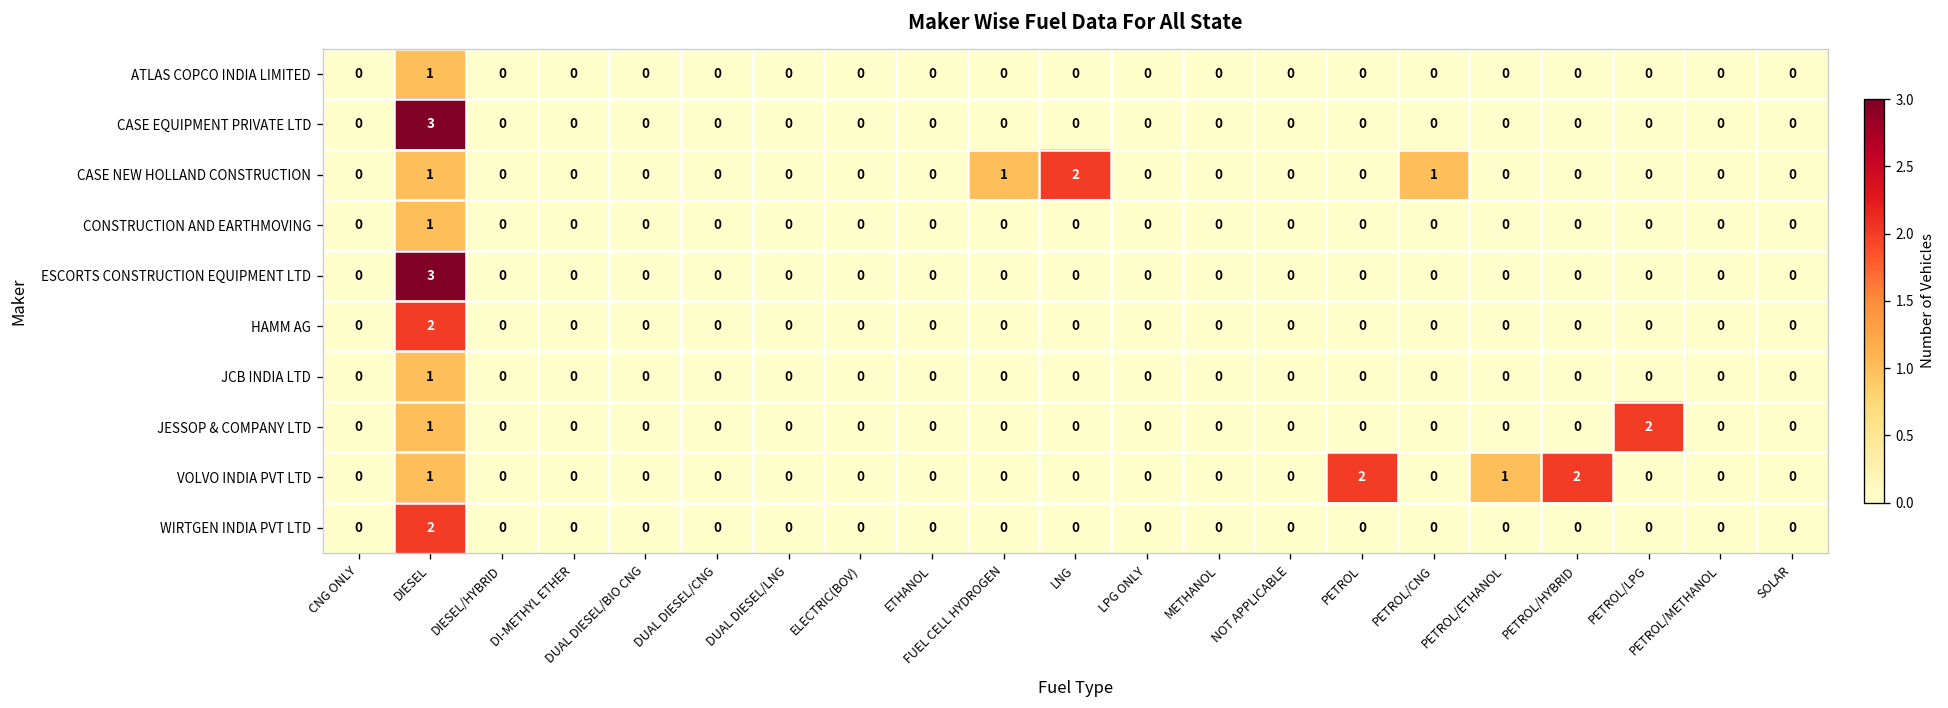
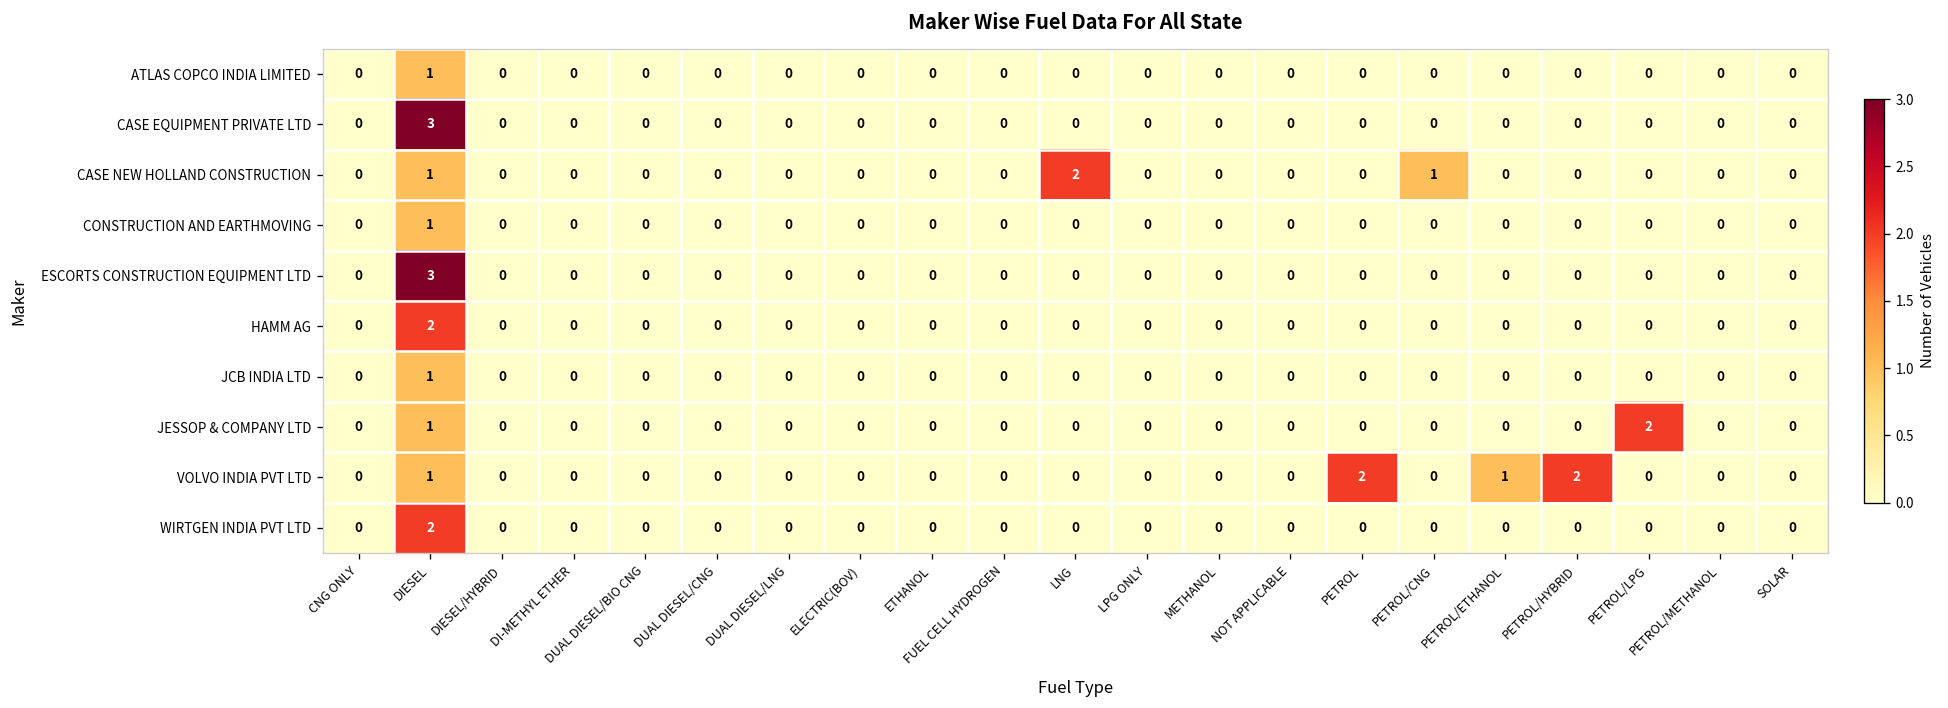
CASE NEW HOLLAND CONSTRUCTION, FUEL CELL HYDROGEN: 1 -> 0
